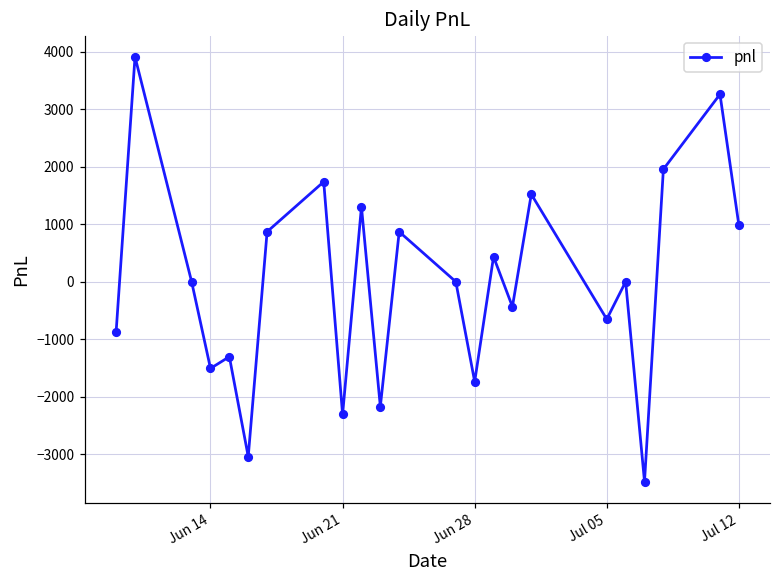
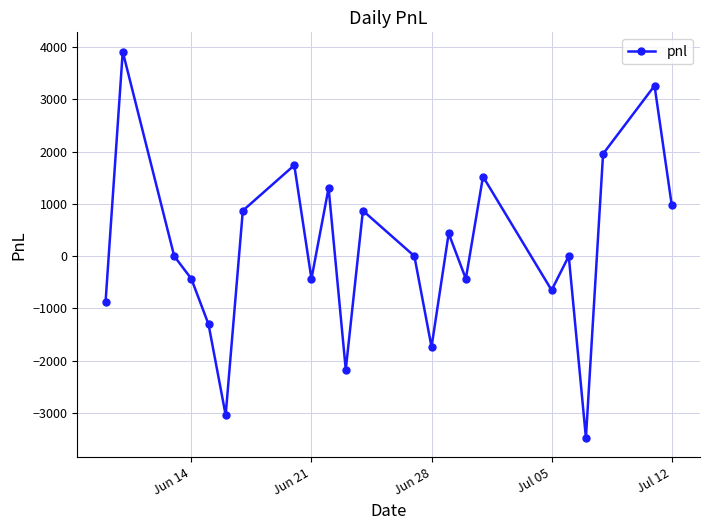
Jun 14: -1500 -> -400
Jun 21: -2300 -> -400
